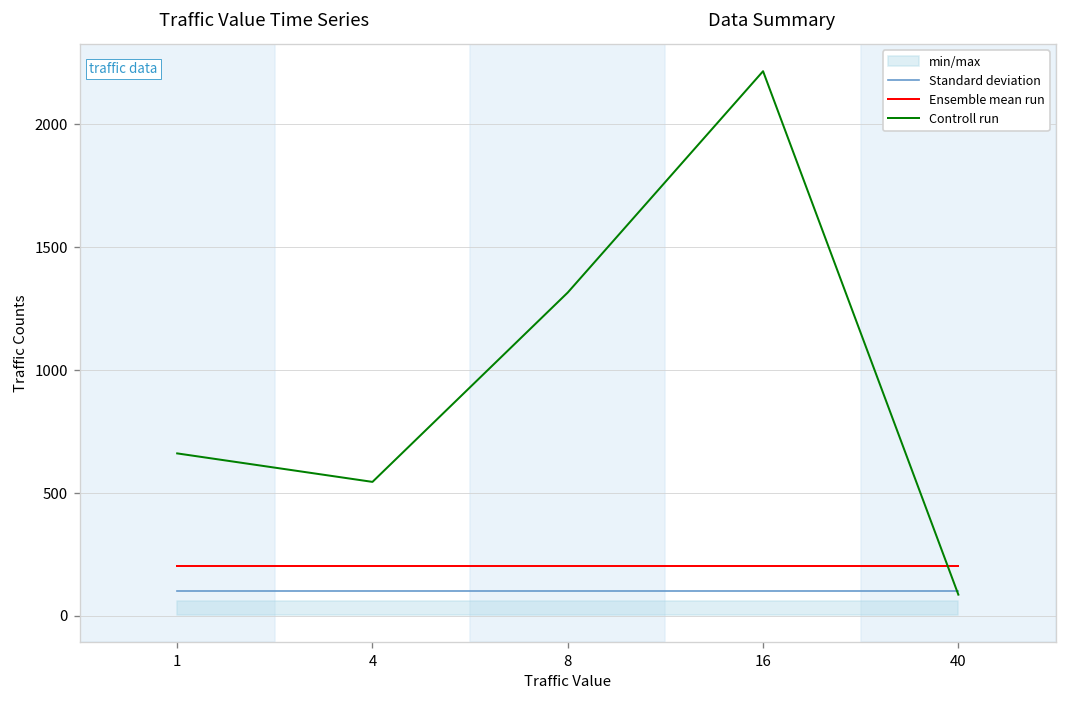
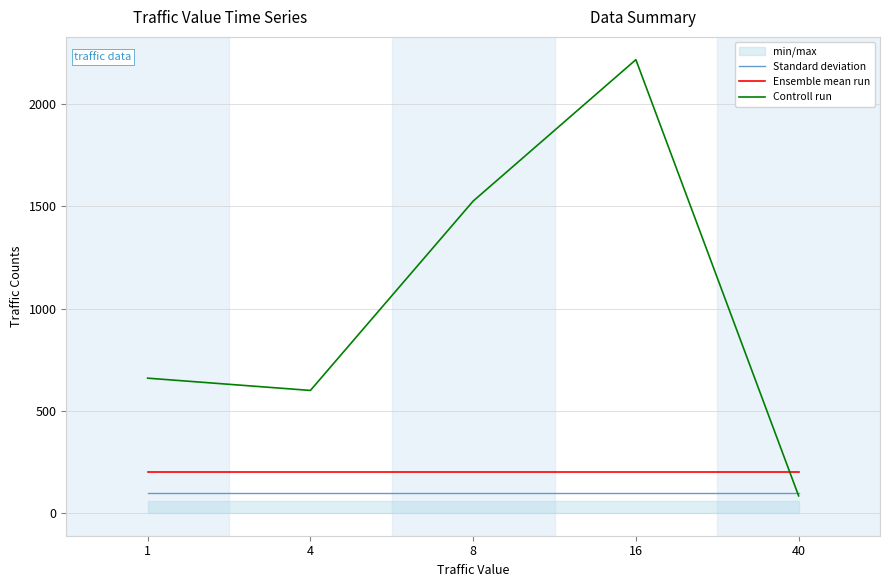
Controll run, 4: 540 -> 600
Controll run, 8: 1320 -> 1530
